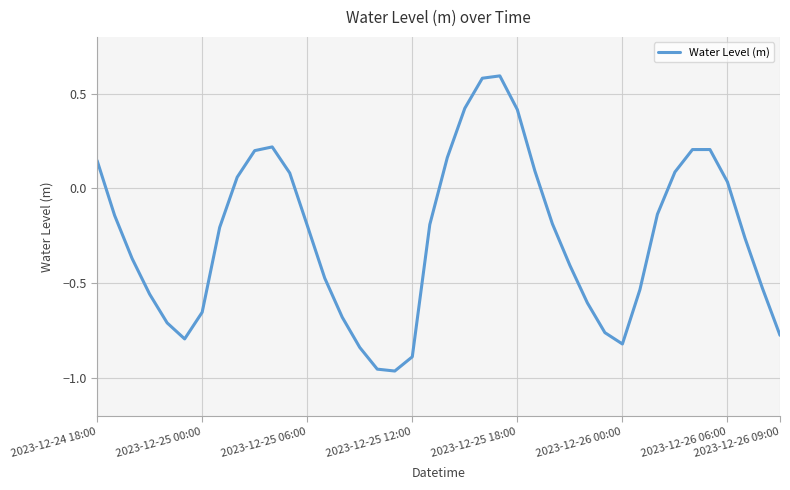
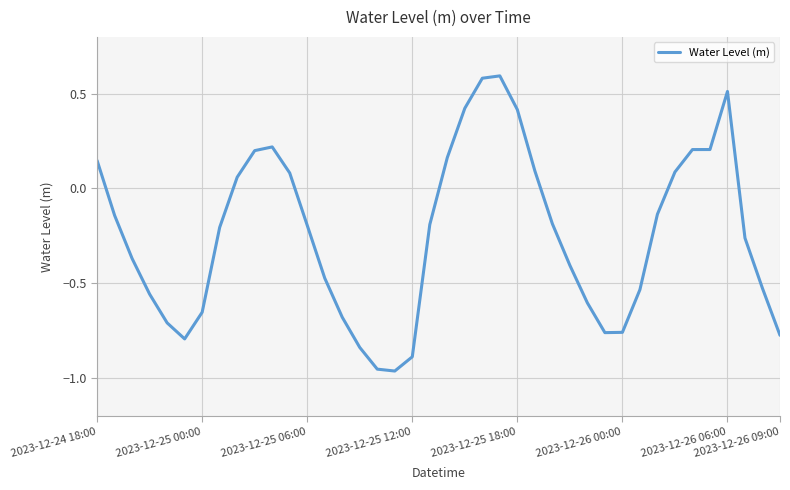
2023-12-26 00:00: -0.82 -> -0.76
2023-12-26 06:00: 0.03 -> 0.51
